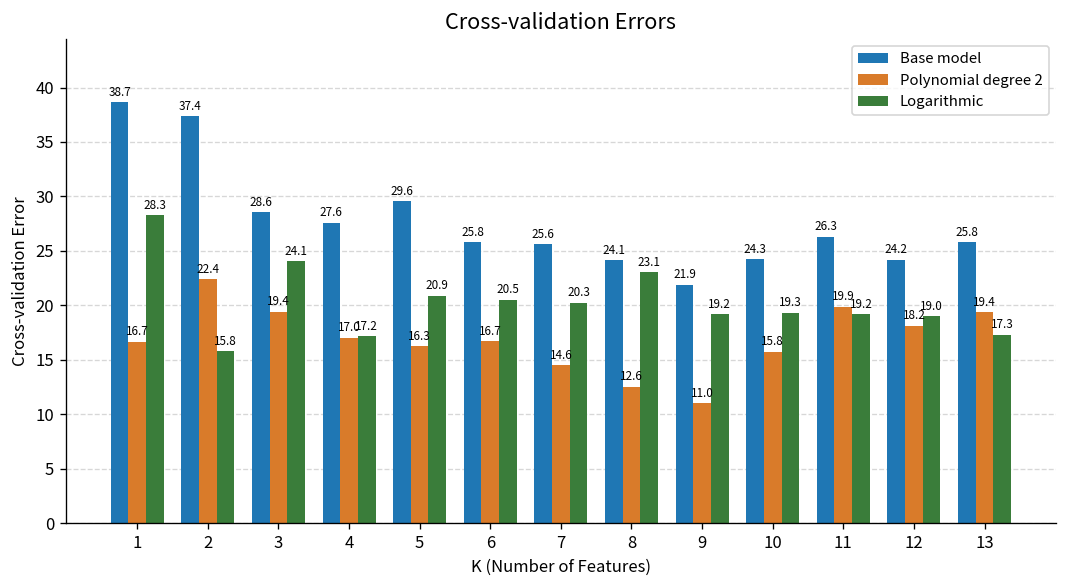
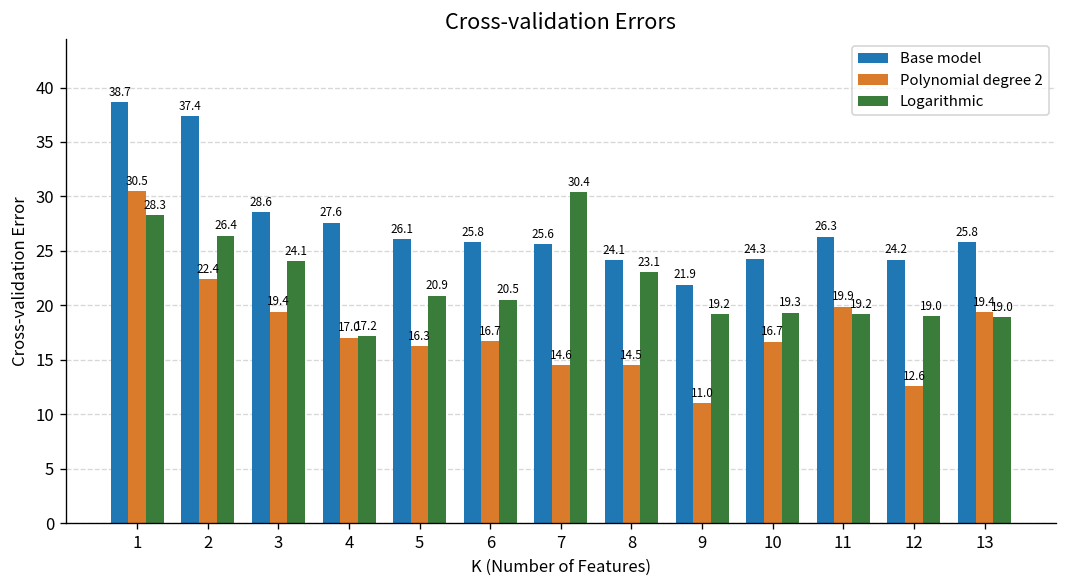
Polynomial degree 2, 1: 16.7 -> 30.5
Logarithmic, 2: 15.8 -> 26.4
Base model, 5: 29.6 -> 26.1
Logarithmic, 7: 20.3 -> 30.4
Polynomial degree 2, 8: 12.6 -> 14.5
Polynomial degree 2, 10: 15.8 -> 16.7
Polynomial degree 2, 12: 18.2 -> 12.6
Logarithmic, 13: 17.3 -> 19.0
